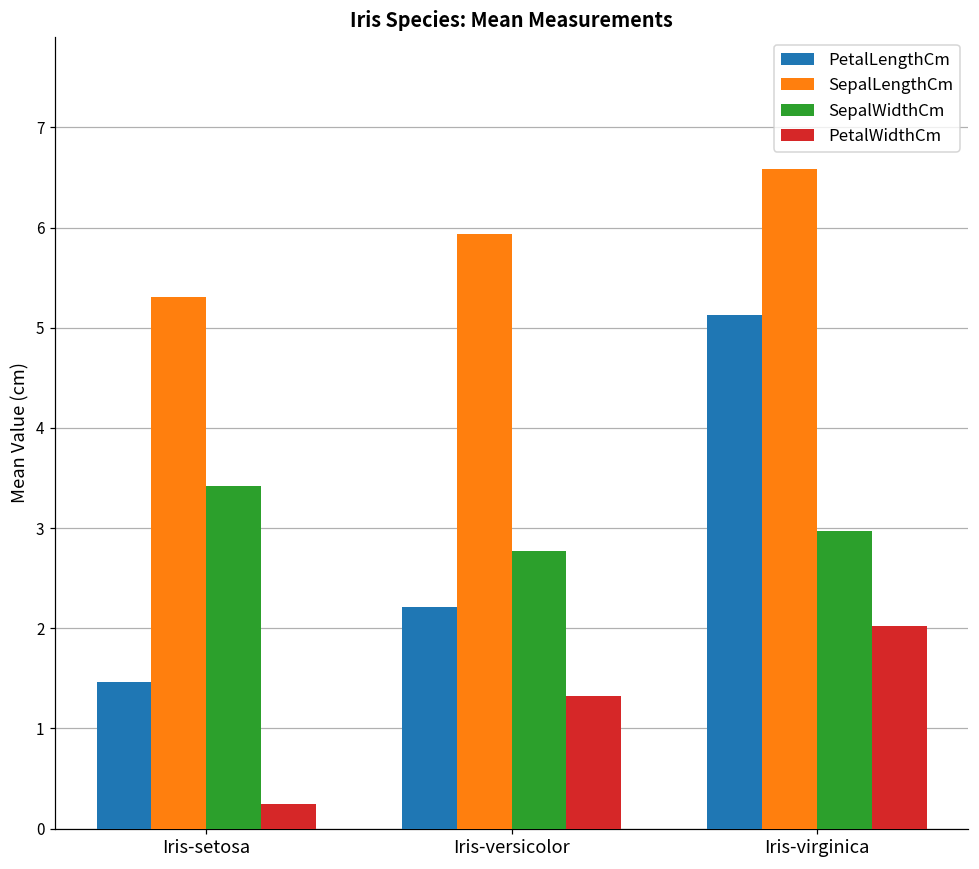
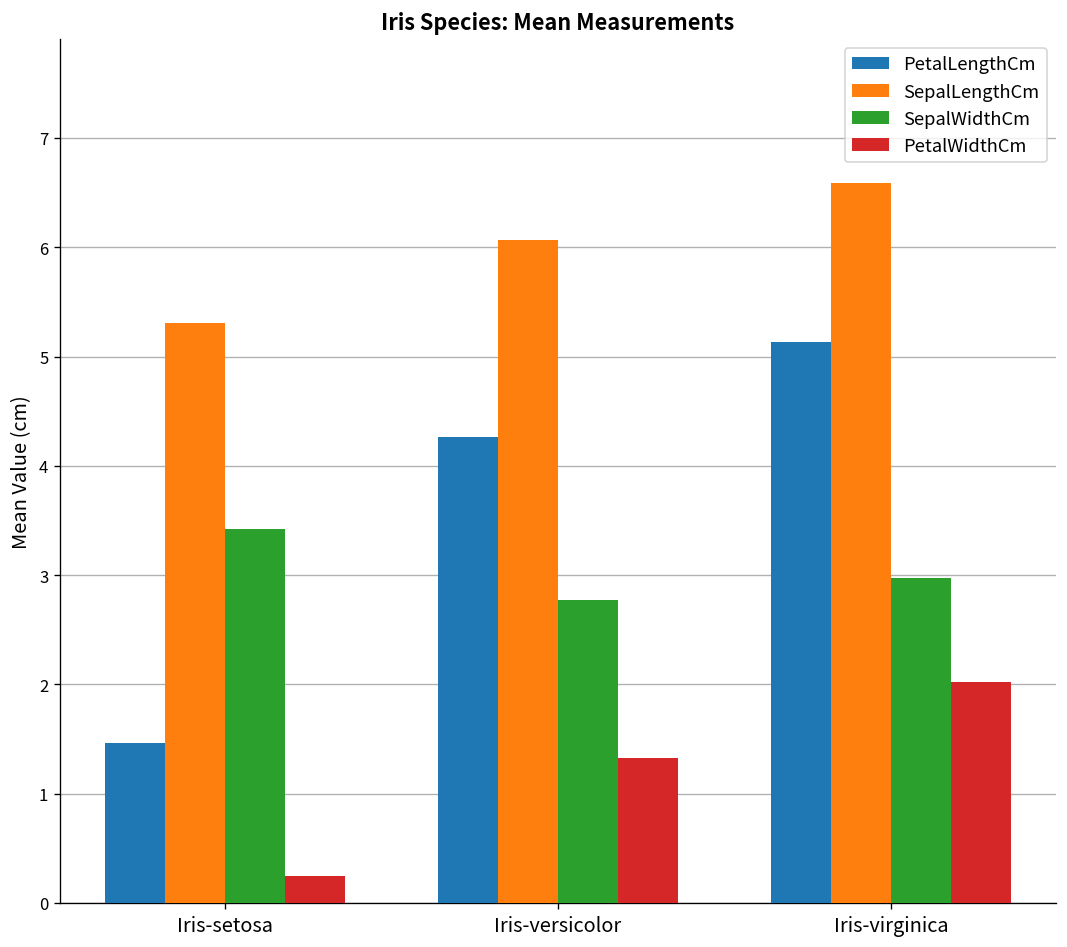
PetalLengthCm, Iris-versicolor: 2.2 -> 4.3
SepalLengthCm, Iris-versicolor: 5.9 -> 6.1
